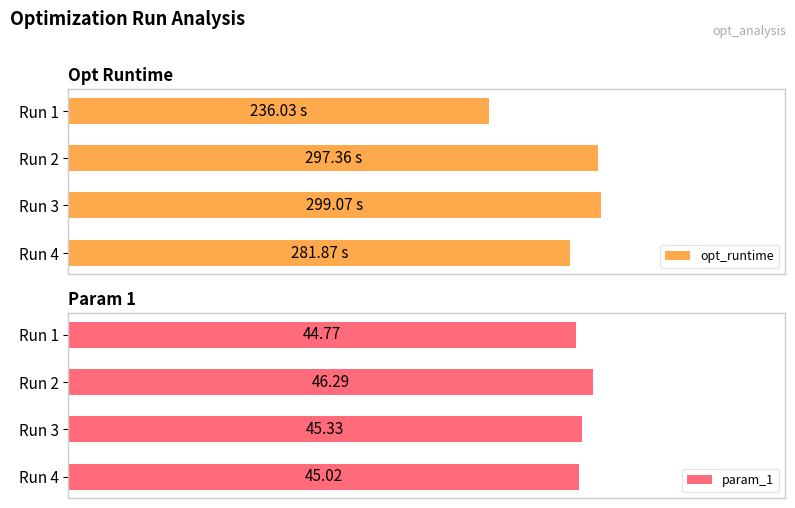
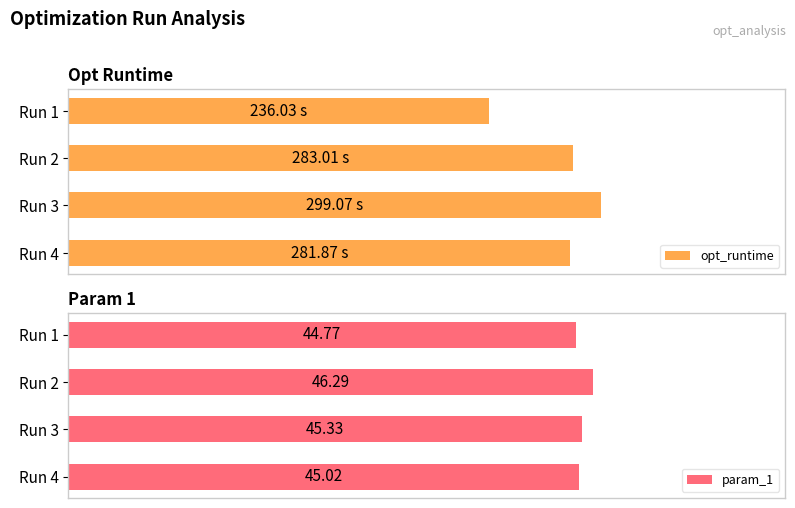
Opt Runtime, Run 2: 297.36 -> 283.01
